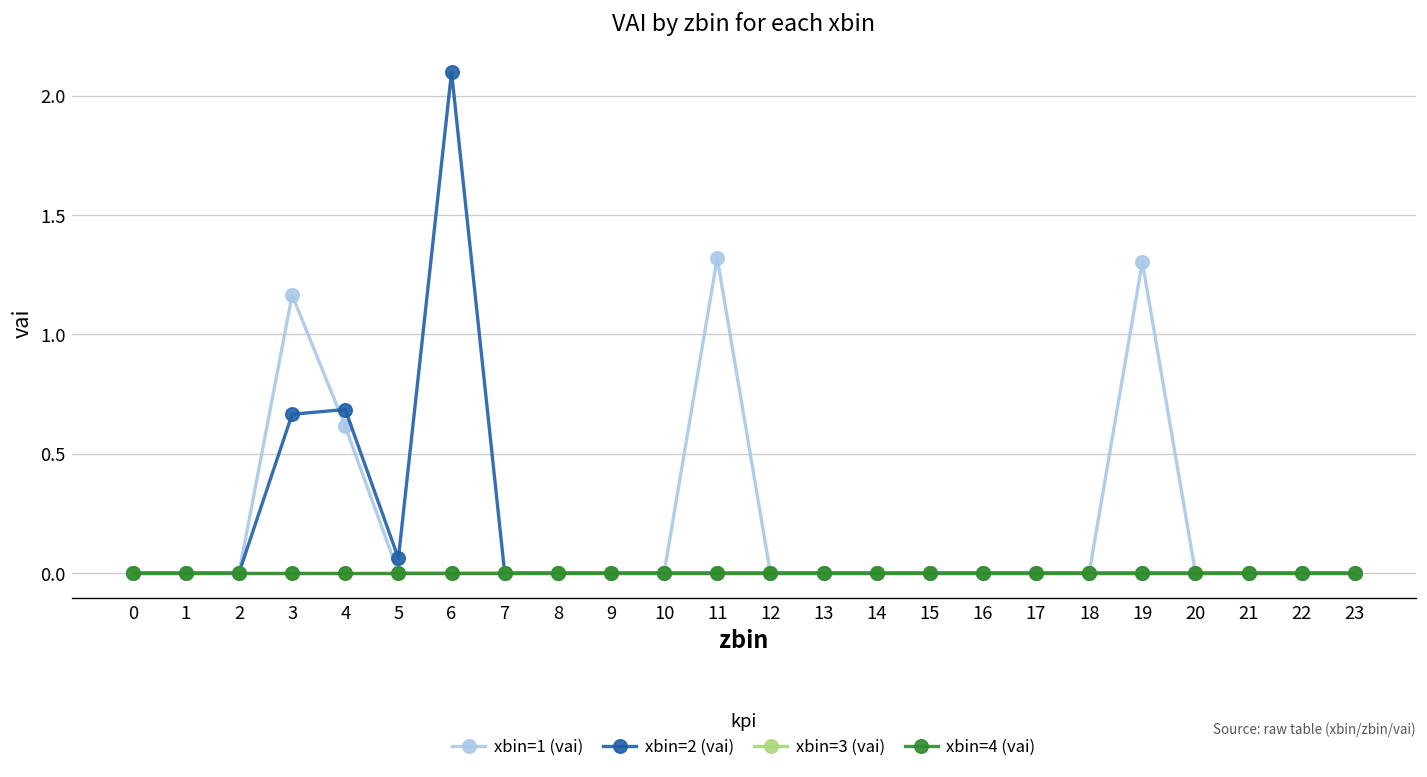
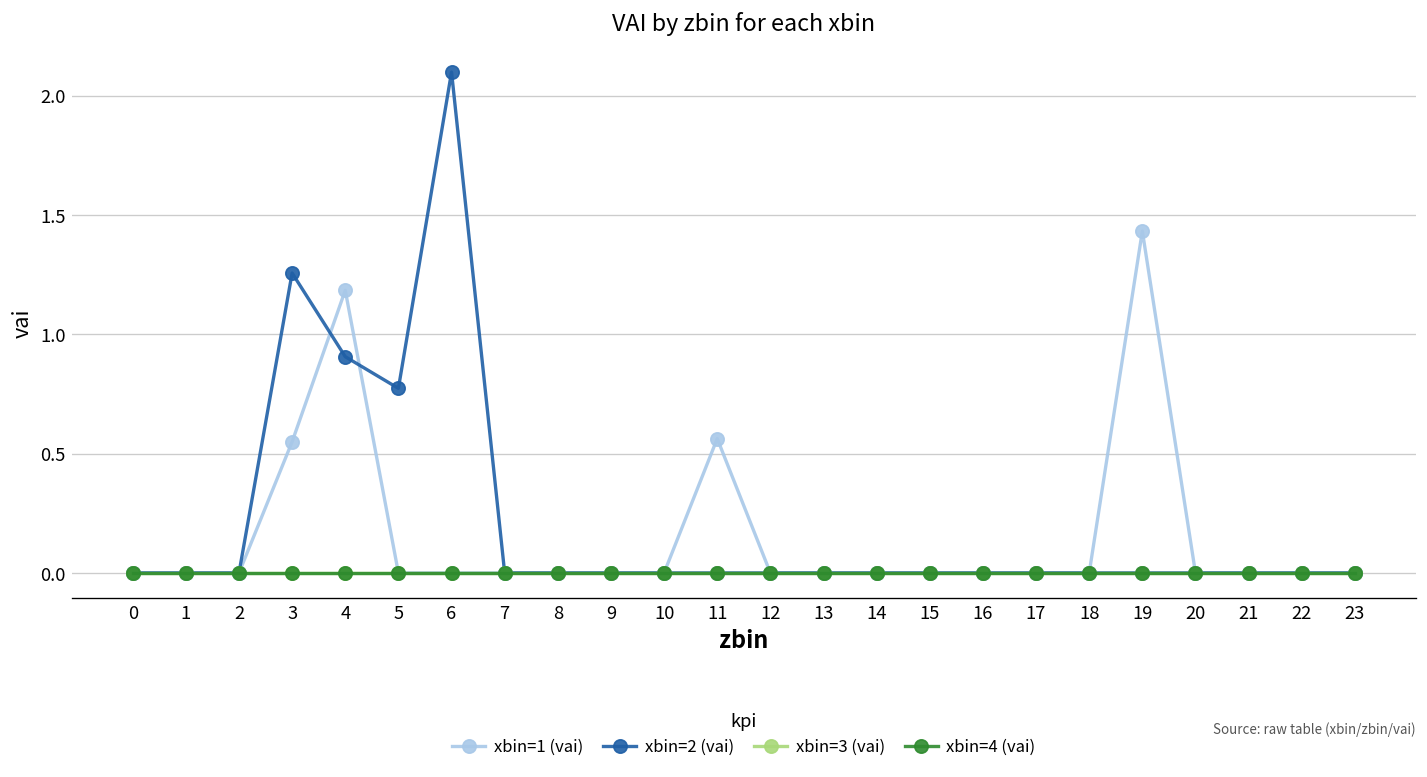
xbin=1 (vai), 3: 1.16 -> 0.55
xbin=2 (vai), 3: 0.66 -> 1.26
xbin=1 (vai), 4: 0.61 -> 1.18
xbin=2 (vai), 4: 0.68 -> 0.91
xbin=2 (vai), 5: 0.06 -> 0.77
xbin=1 (vai), 11: 1.32 -> 0.56
xbin=1 (vai), 19: 1.30 -> 1.43
